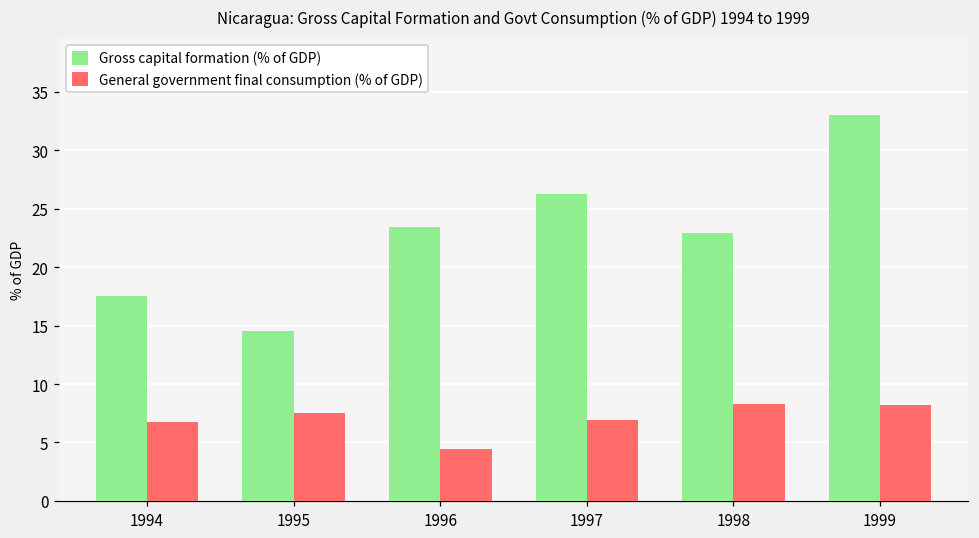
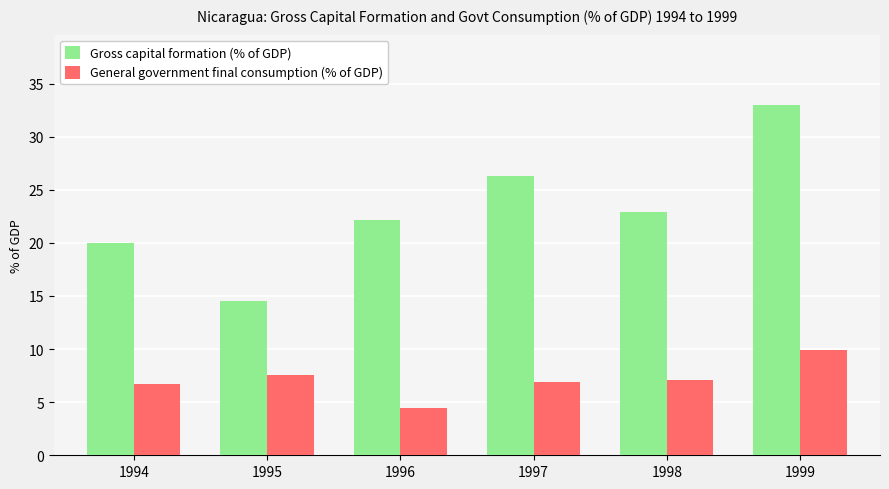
Gross capital formation (% of GDP), 1994: 17.5 -> 20.0
Gross capital formation (% of GDP), 1996: 23.5 -> 22.2
General government final consumption (% of GDP), 1998: 8.3 -> 7.1
General government final consumption (% of GDP), 1999: 8.2 -> 9.9
